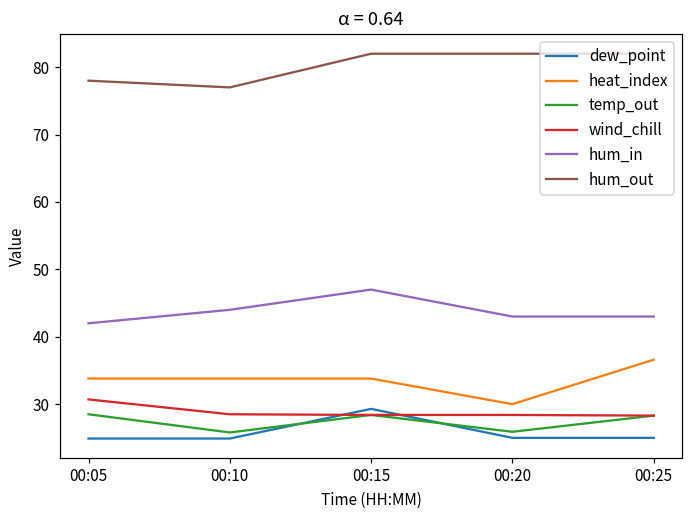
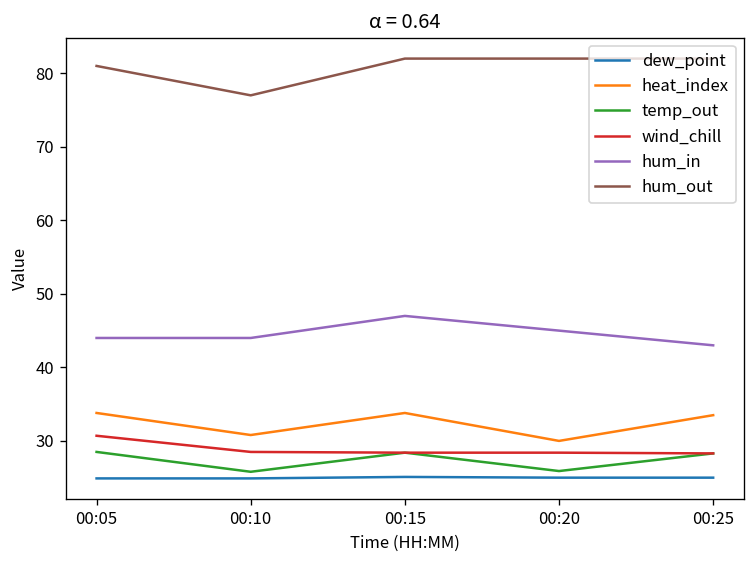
hum_in, 00:05: 42 -> 44
hum_out, 00:05: 78 -> 81
heat_index, 00:10: 34 -> 31
dew_point, 00:15: 29 -> 25
hum_in, 00:20: 43 -> 45
heat_index, 00:25: 37 -> 34
